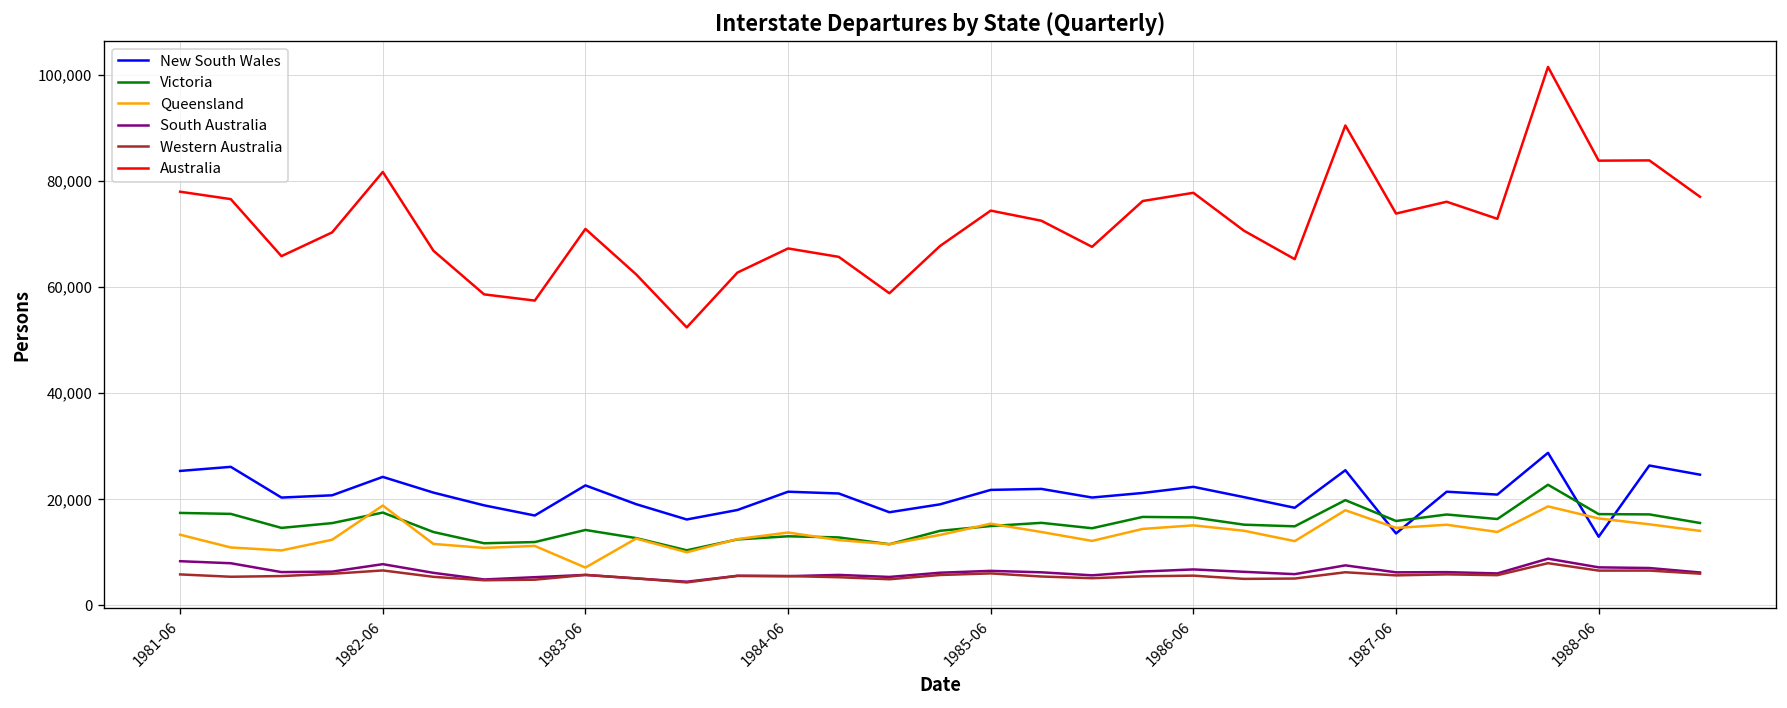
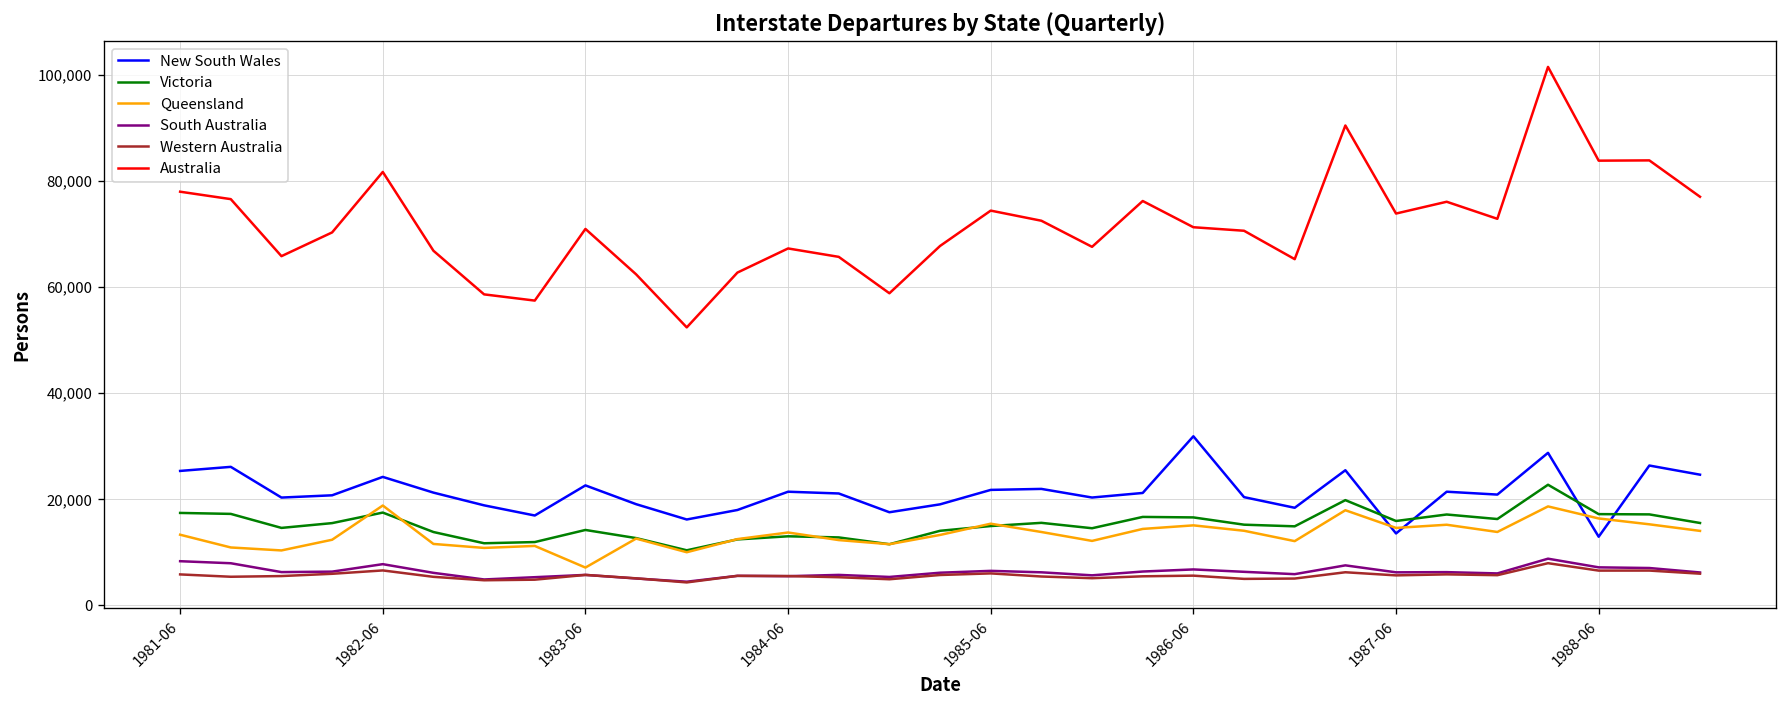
New South Wales, 1986-06: 22,000 -> 32,000
Australia, 1986-06: 78,000 -> 71,000
